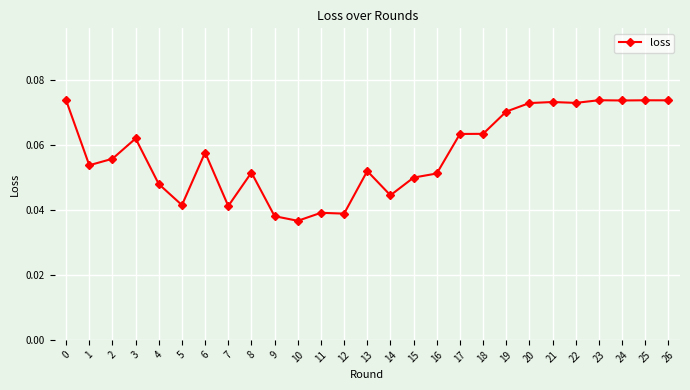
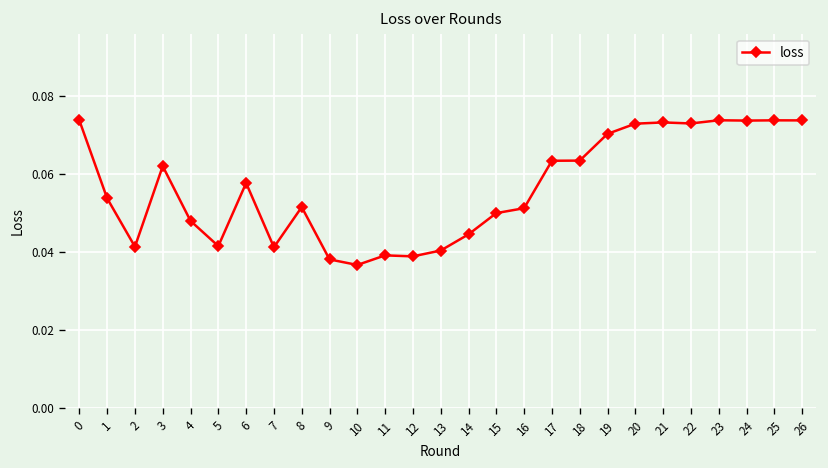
2: 0.056 -> 0.041
13: 0.052 -> 0.040
